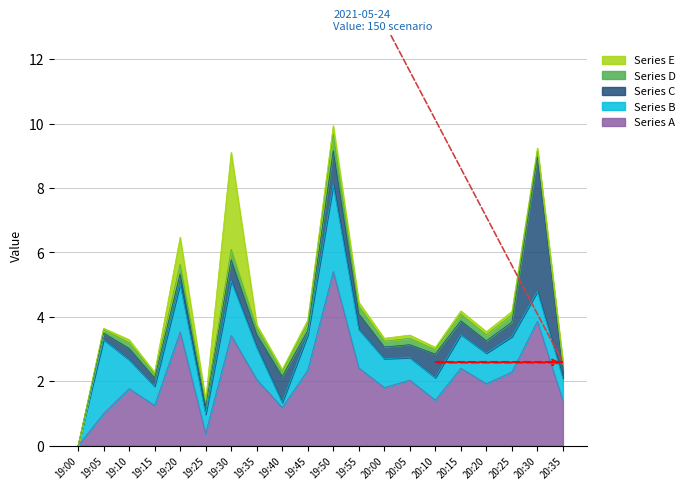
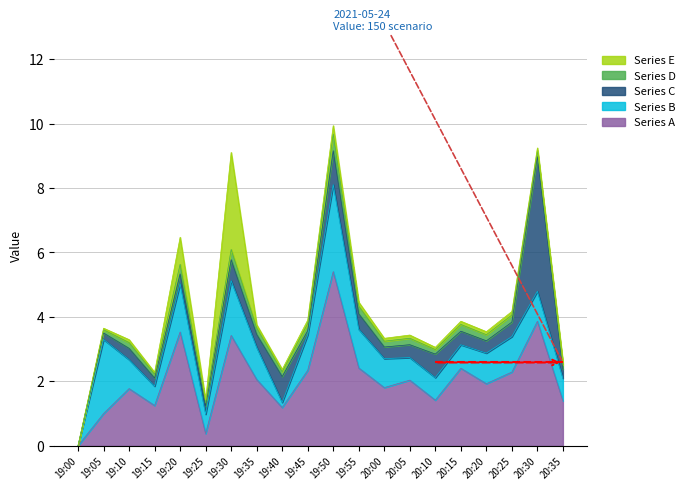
Series B, 20:15: 1.1 -> 0.7
